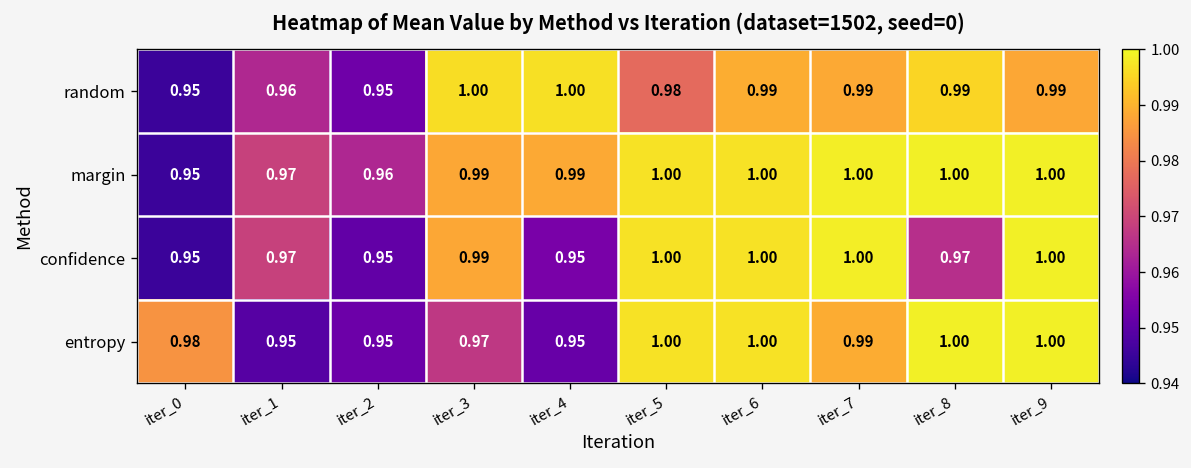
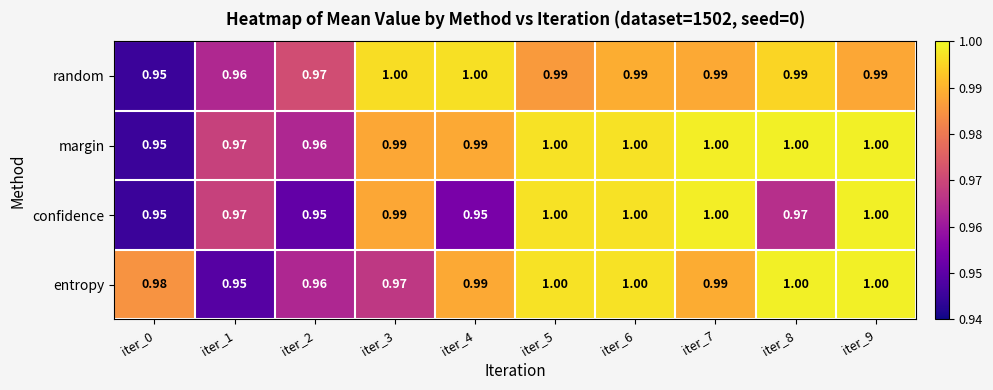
random, iter_2: 0.95 -> 0.97
random, iter_5: 0.98 -> 0.99
entropy, iter_2: 0.95 -> 0.96
entropy, iter_4: 0.95 -> 0.99
